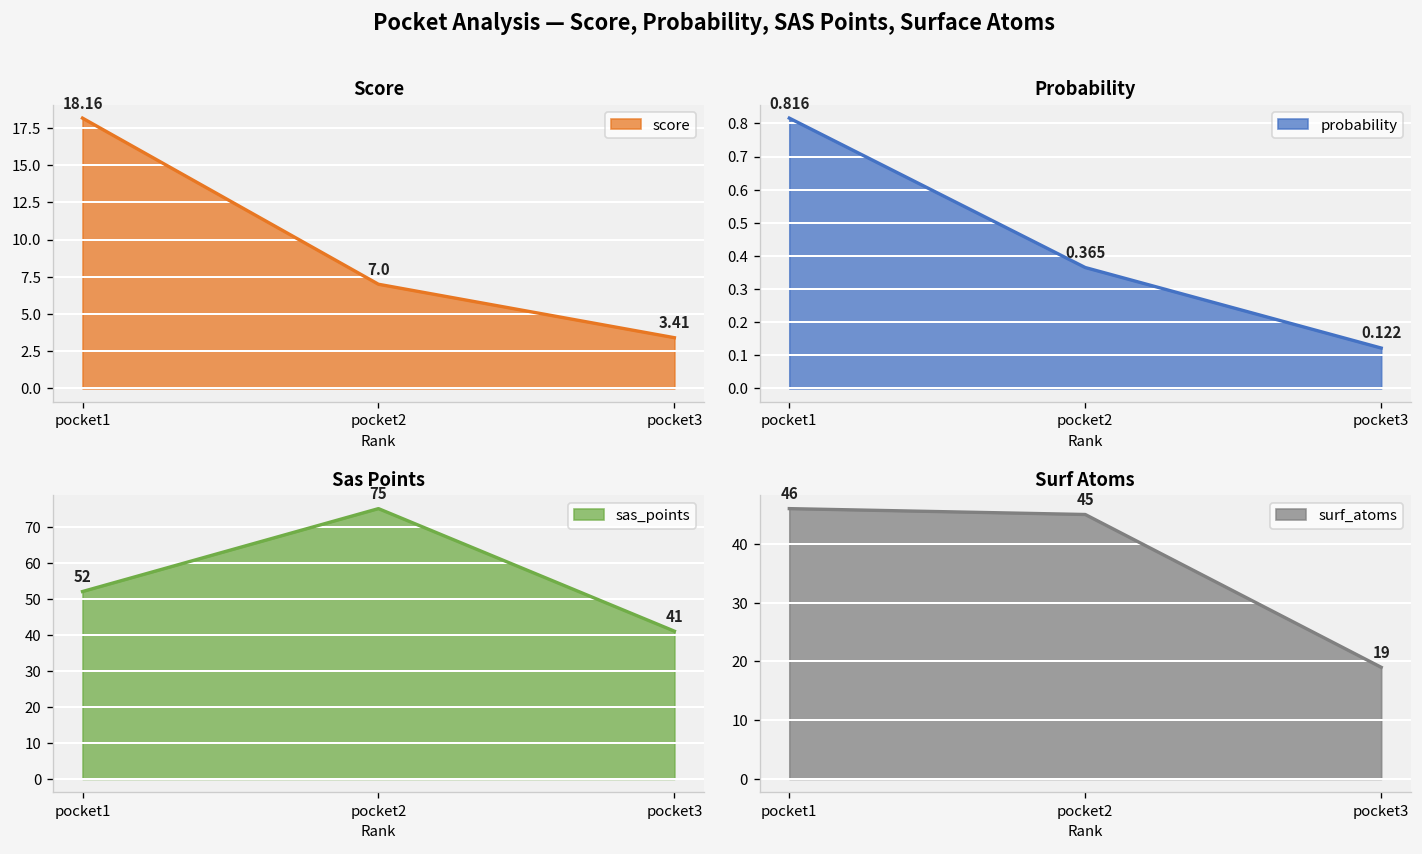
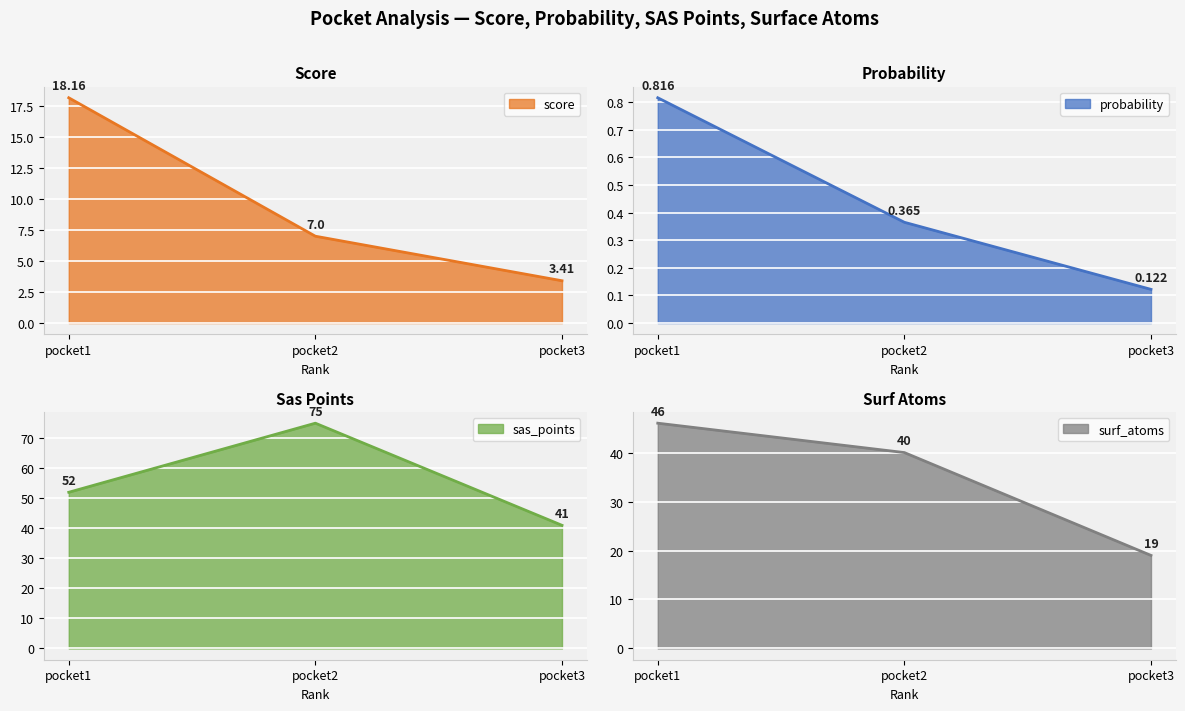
Surf Atoms, pocket2: 45 -> 40
